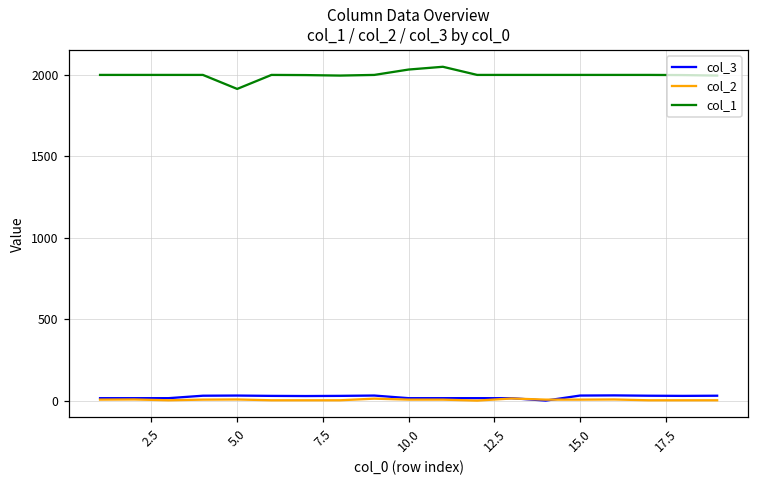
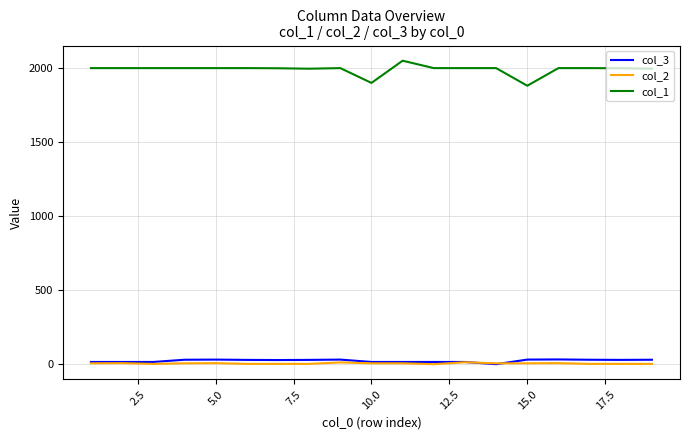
col_1, 5.0: 1910 -> 2000
col_1, 10.0: 2030 -> 1900
col_1, 15.0: 2000 -> 1880
